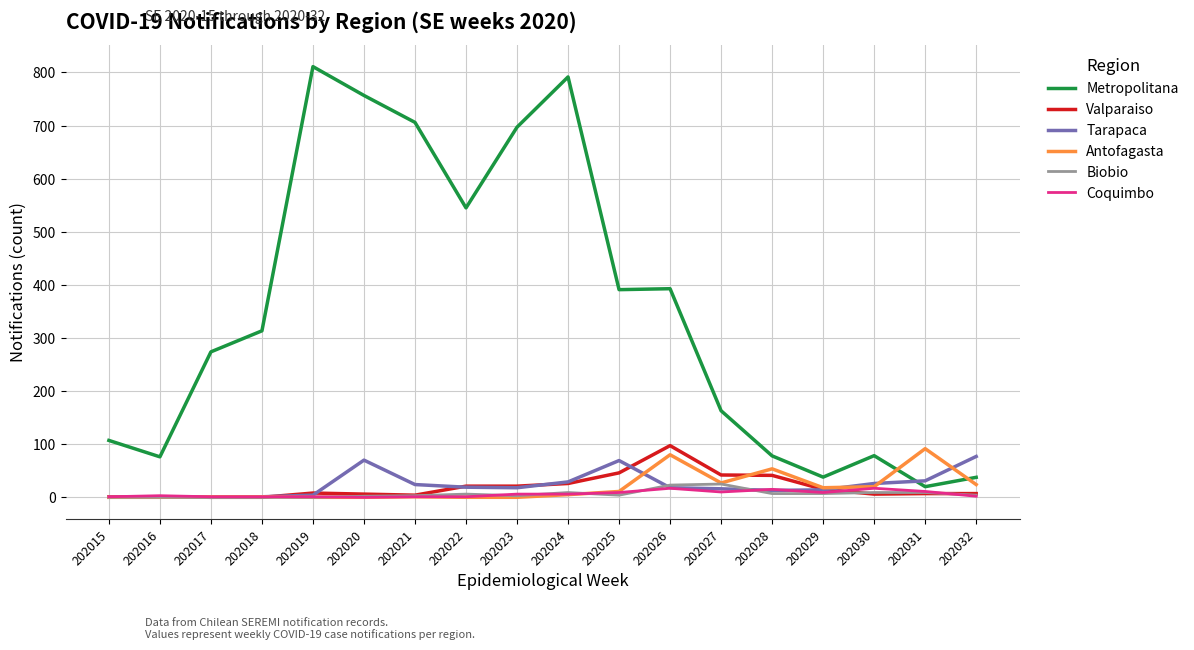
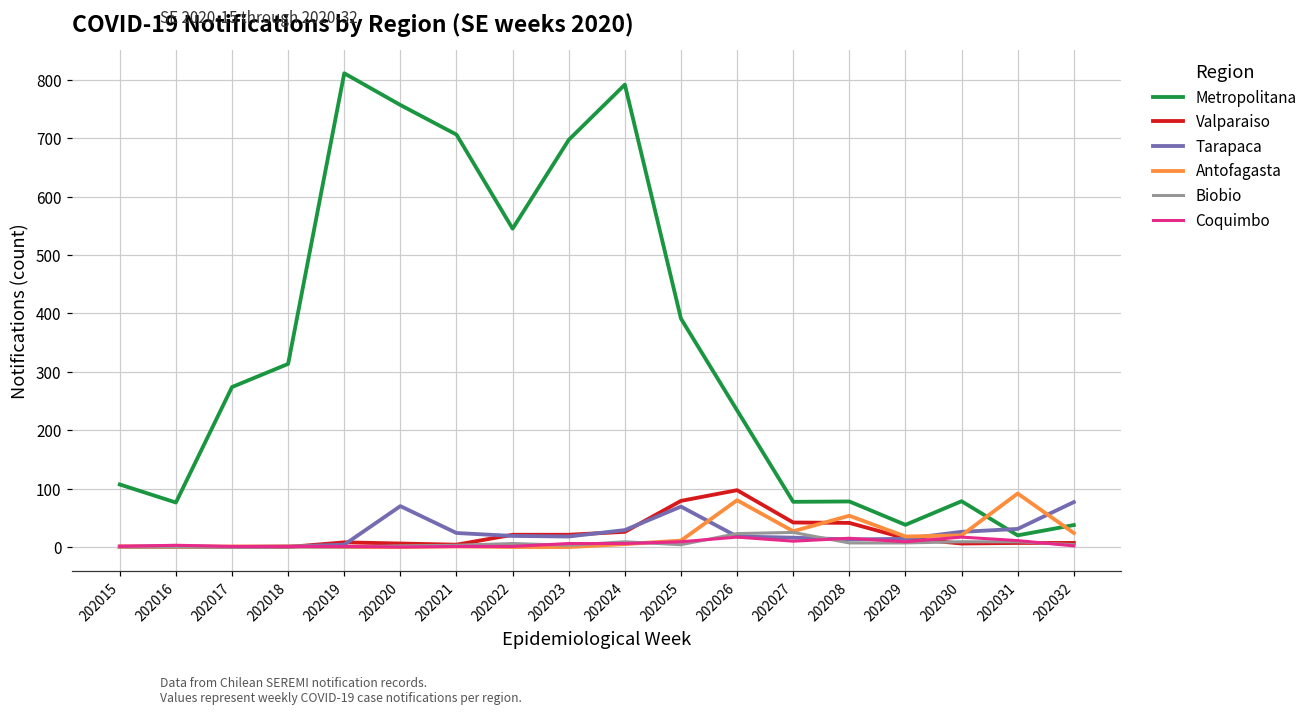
Valparaiso, 202025: 50 -> 80
Metropolitana, 202026: 390 -> 230
Metropolitana, 202027: 160 -> 80
